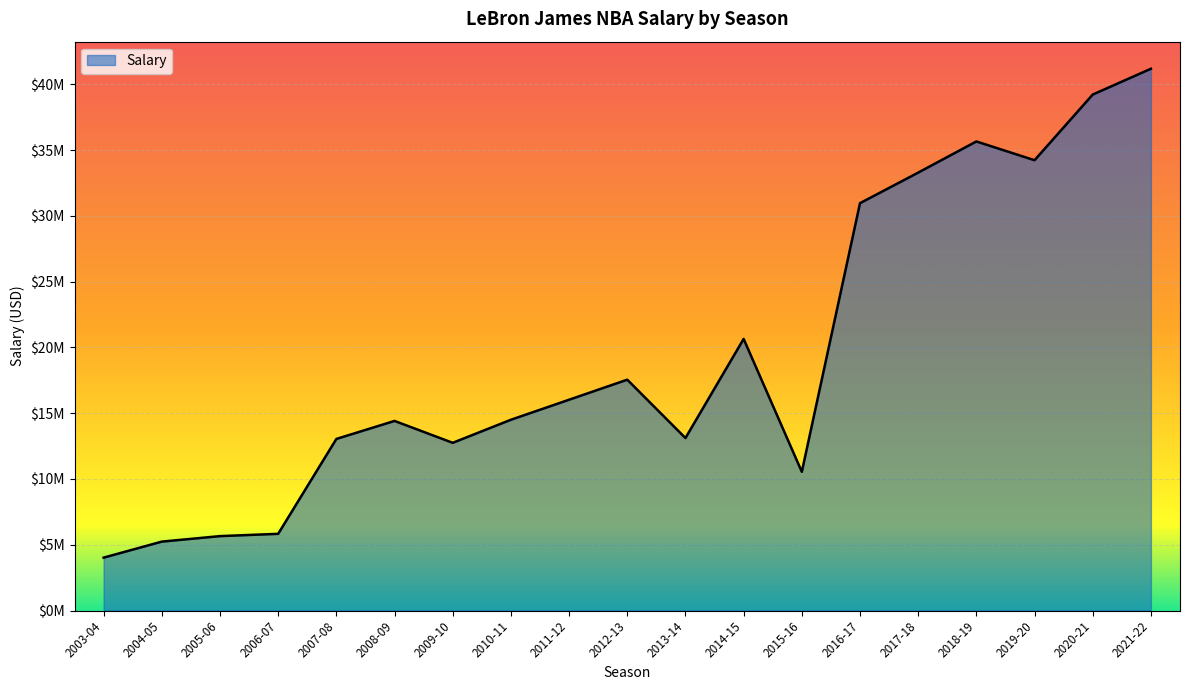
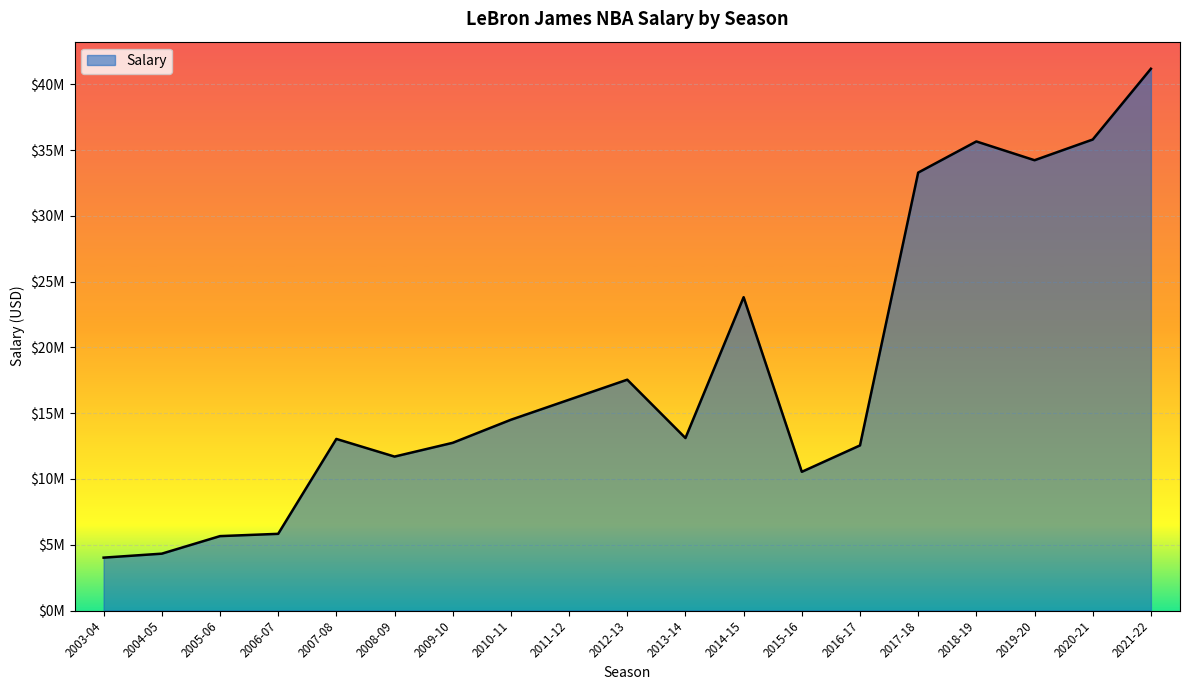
2004-05: $5200000 -> $4300000
2008-09: $14400000 -> $11700000
2014-15: $20600000 -> $23800000
2016-17: $31000000 -> $12500000
2020-21: $39200000 -> $35800000
